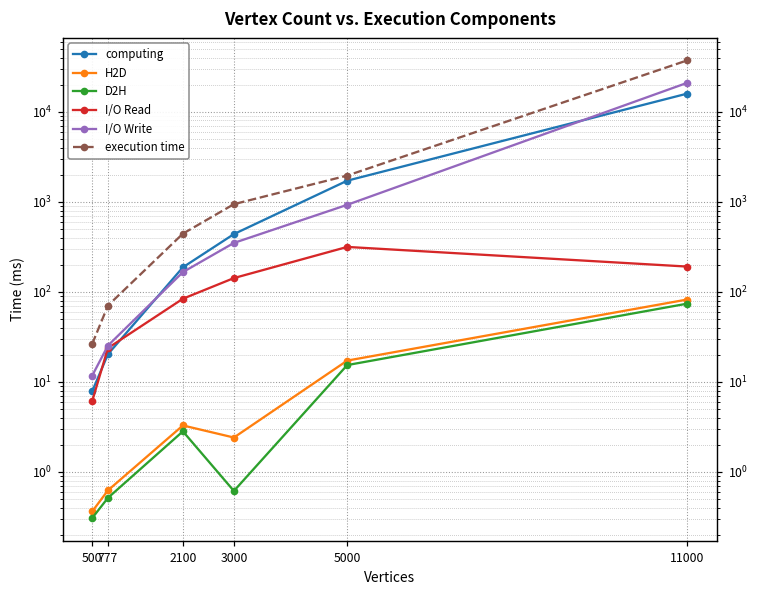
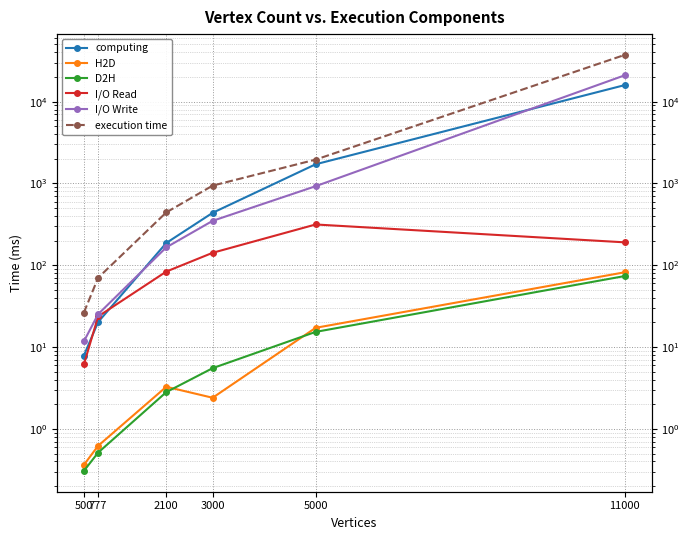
D2H, 3000: 0.6 -> 6
